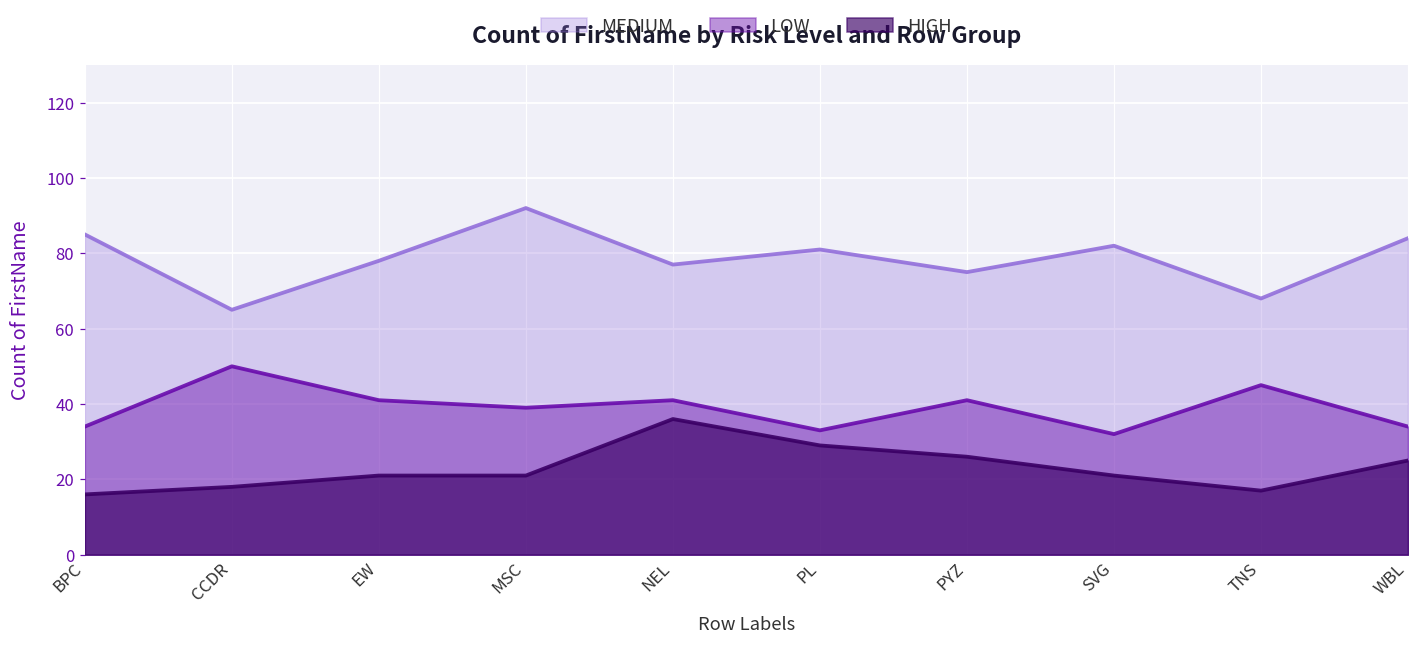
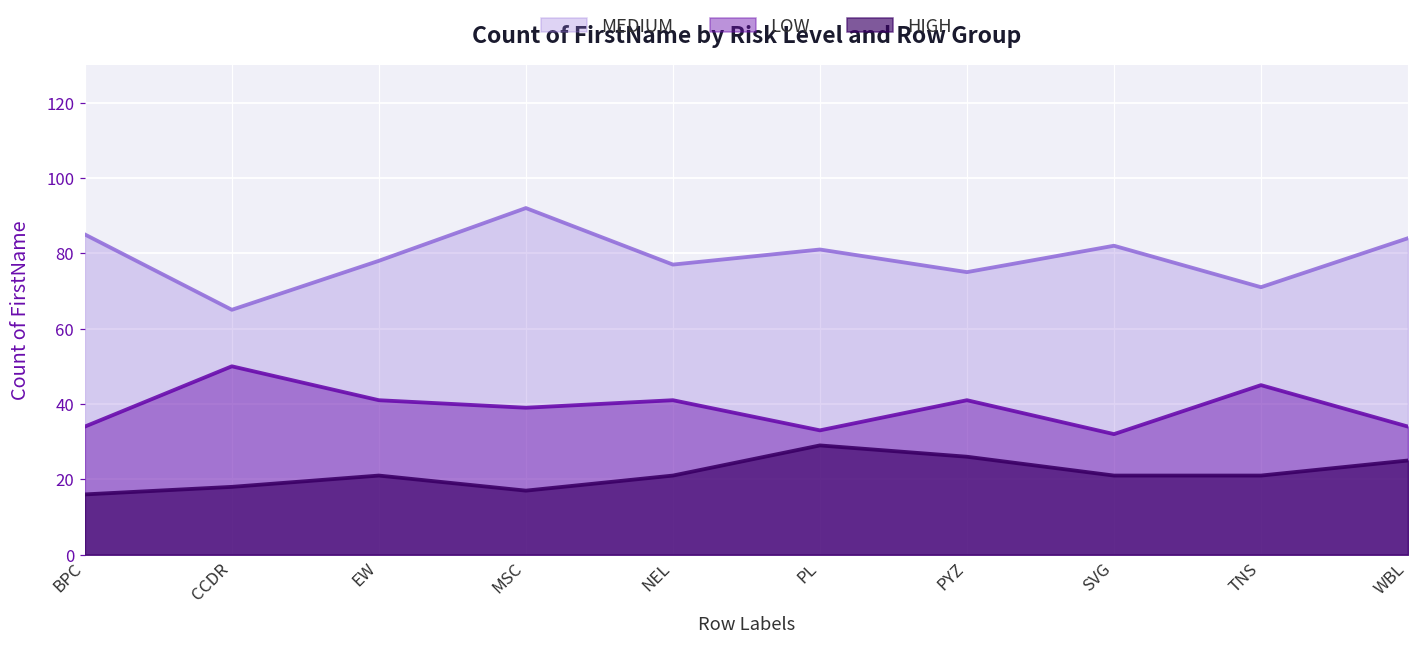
HIGH, MSC: 21 -> 17
HIGH, NEL: 36 -> 21
MEDIUM, TNS: 68 -> 71
HIGH, TNS: 17 -> 21
